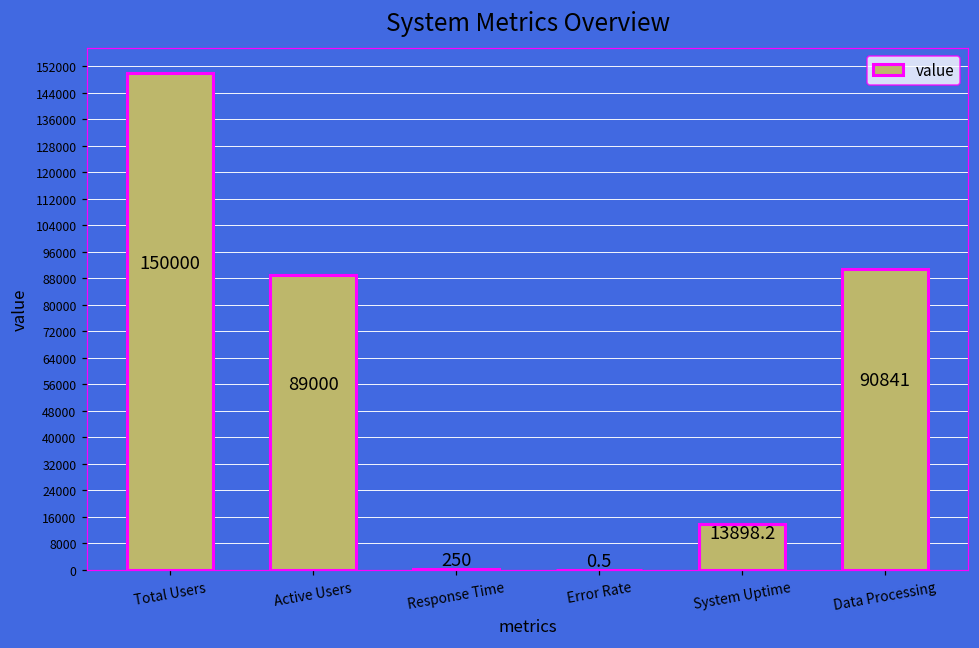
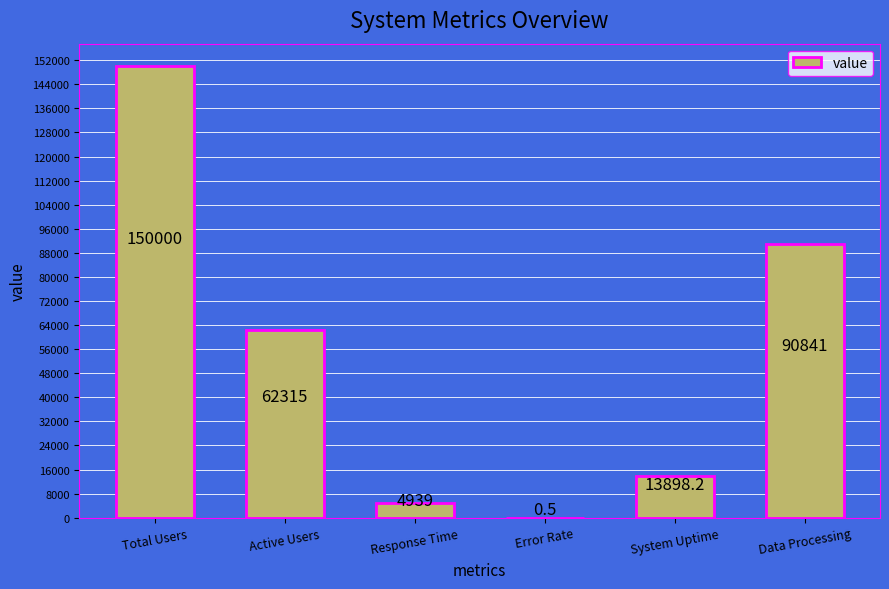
Active Users: 89000 -> 62315
Response Time: 250 -> 4939
